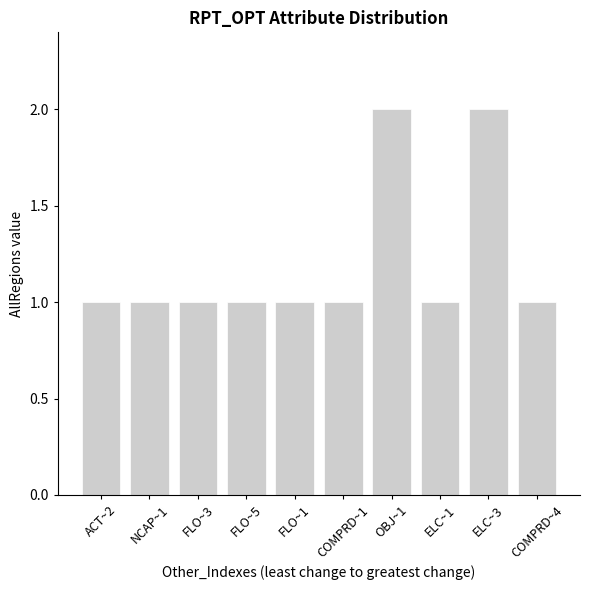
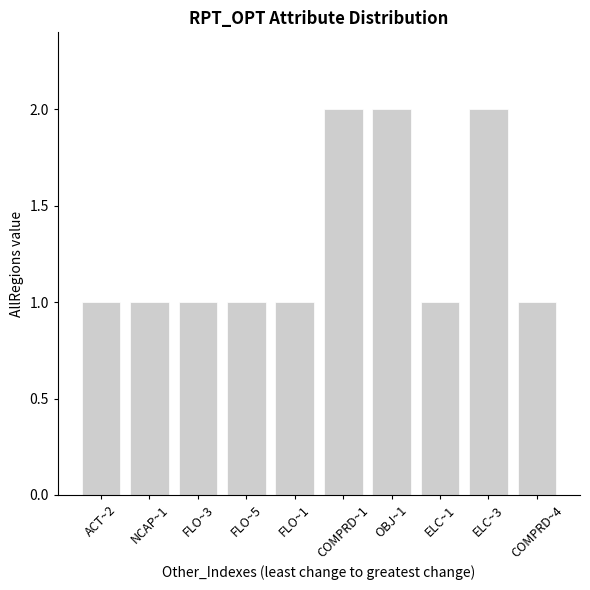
COMPRD~1: 1 -> 2
